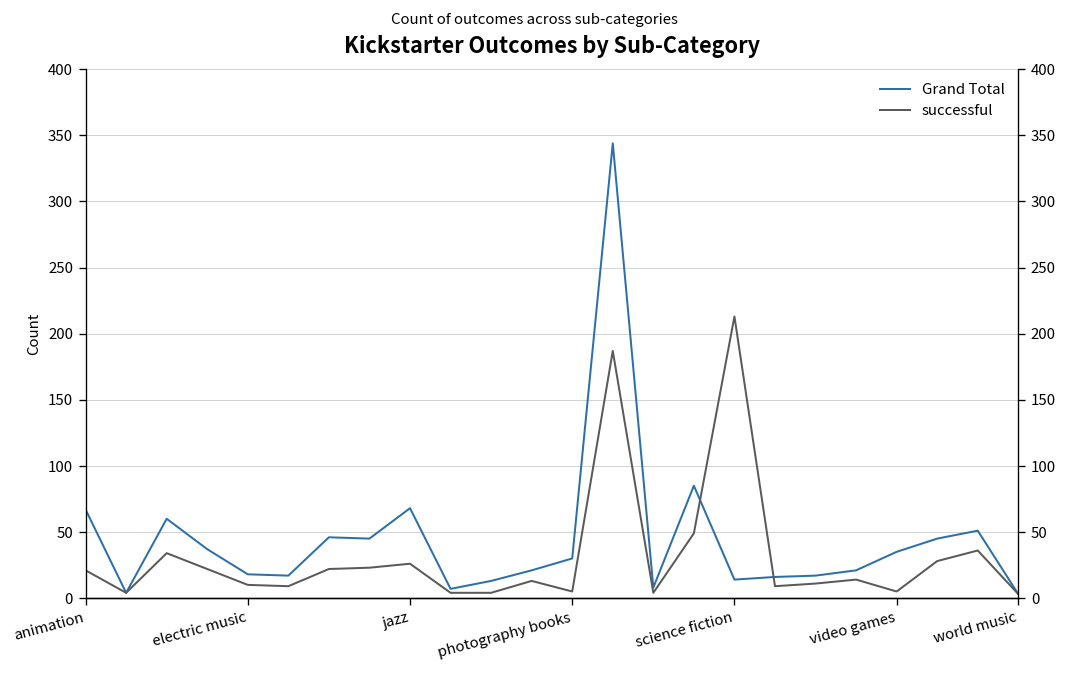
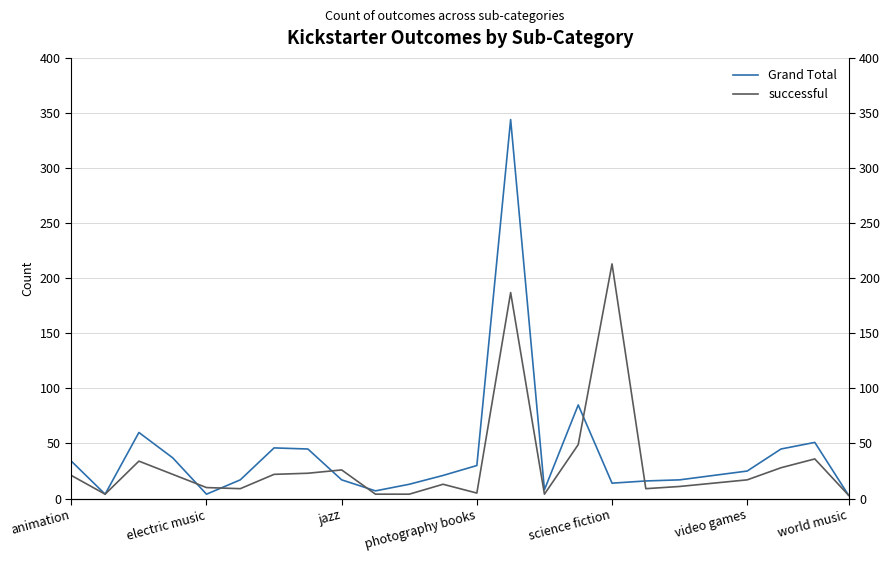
Grand Total, animation: 67 -> 34
Grand Total, electric music: 18 -> 4
Grand Total, jazz: 68 -> 17
Grand Total, video games: 35 -> 25
successful, video games: 5 -> 17
